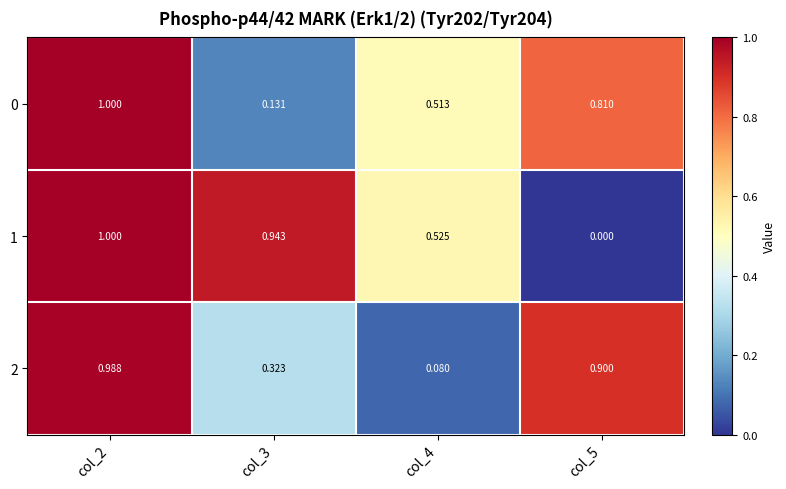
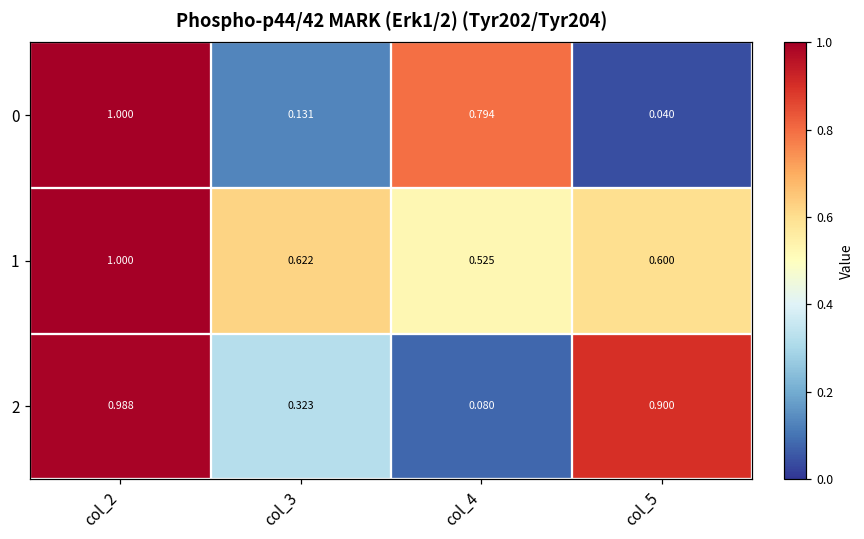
0, col_4: 0.513 -> 0.794
0, col_5: 0.810 -> 0.040
1, col_3: 0.943 -> 0.622
1, col_5: 0.000 -> 0.600
